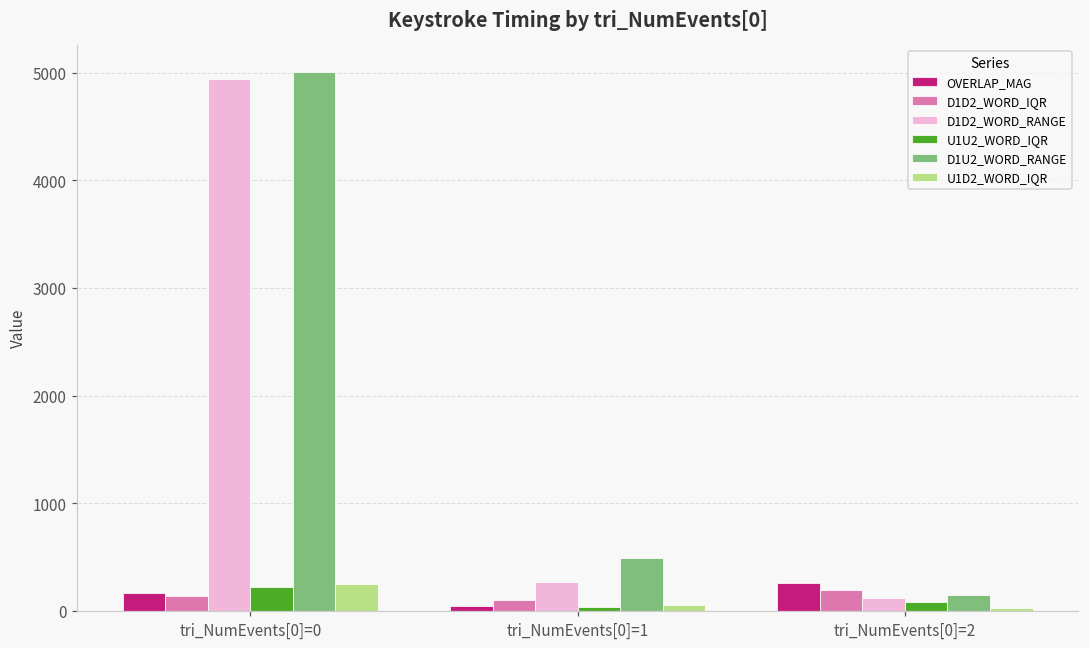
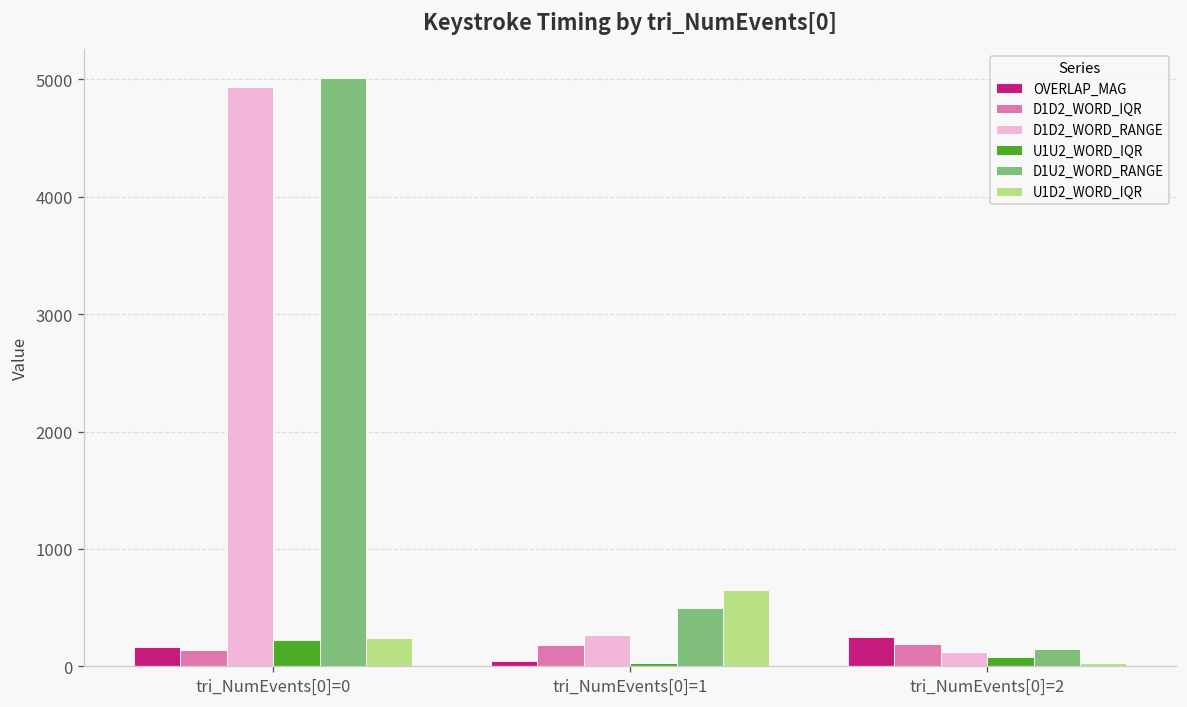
D1D2_WORD_IQR, tri_NumEvents[0]=1: 100 -> 200
U1D2_WORD_IQR, tri_NumEvents[0]=1: 100 -> 600
